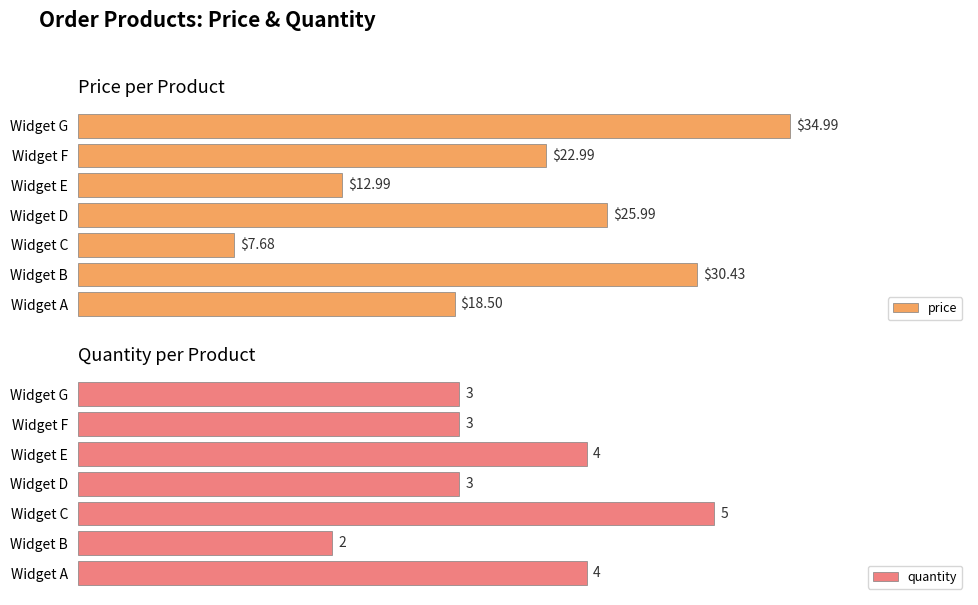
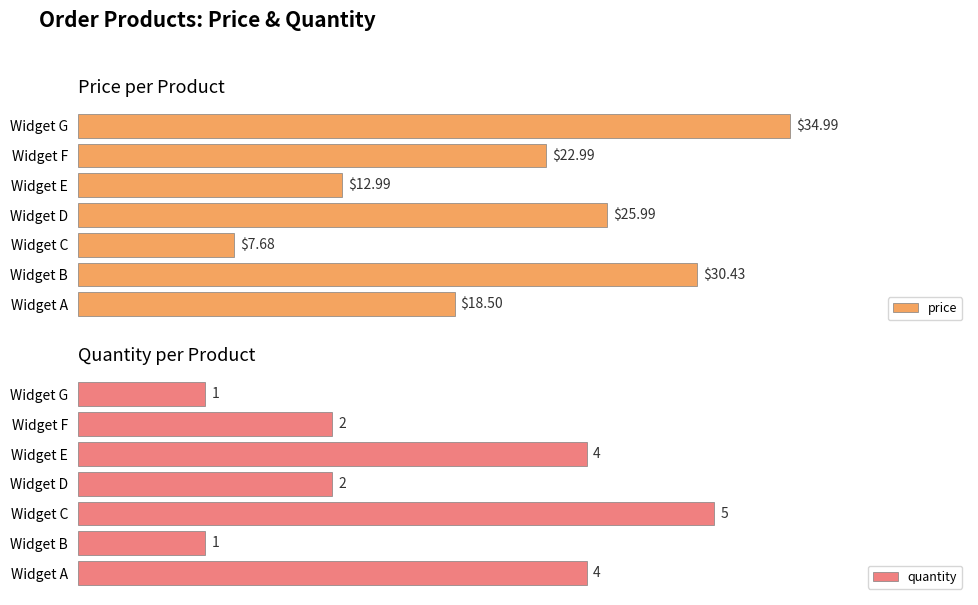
Quantity per Product, Widget G: 3 -> 1
Quantity per Product, Widget F: 3 -> 2
Quantity per Product, Widget D: 3 -> 2
Quantity per Product, Widget B: 2 -> 1
